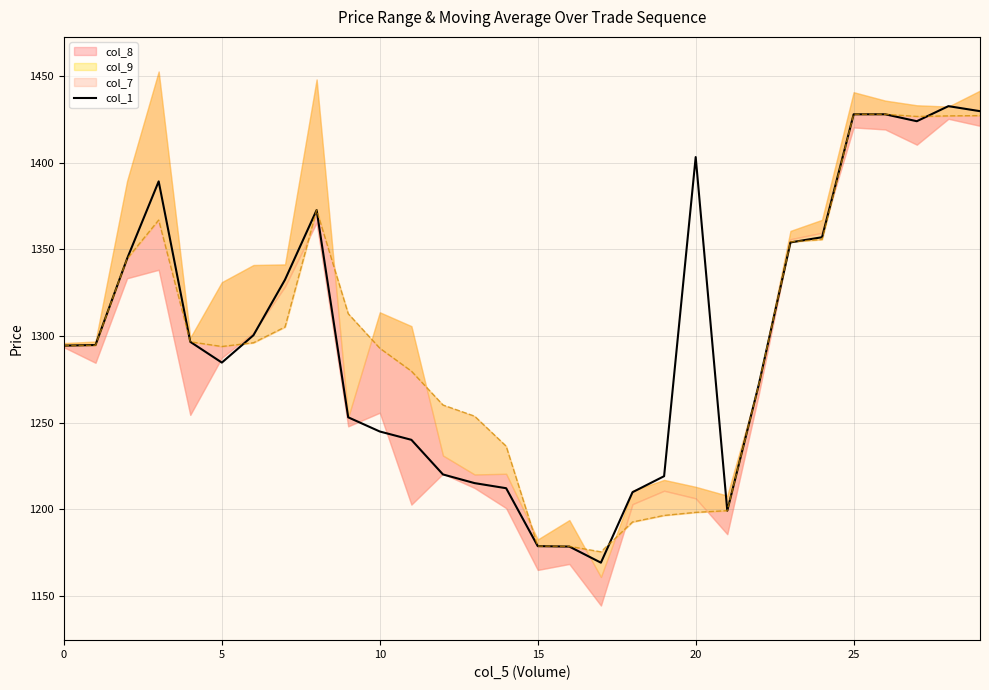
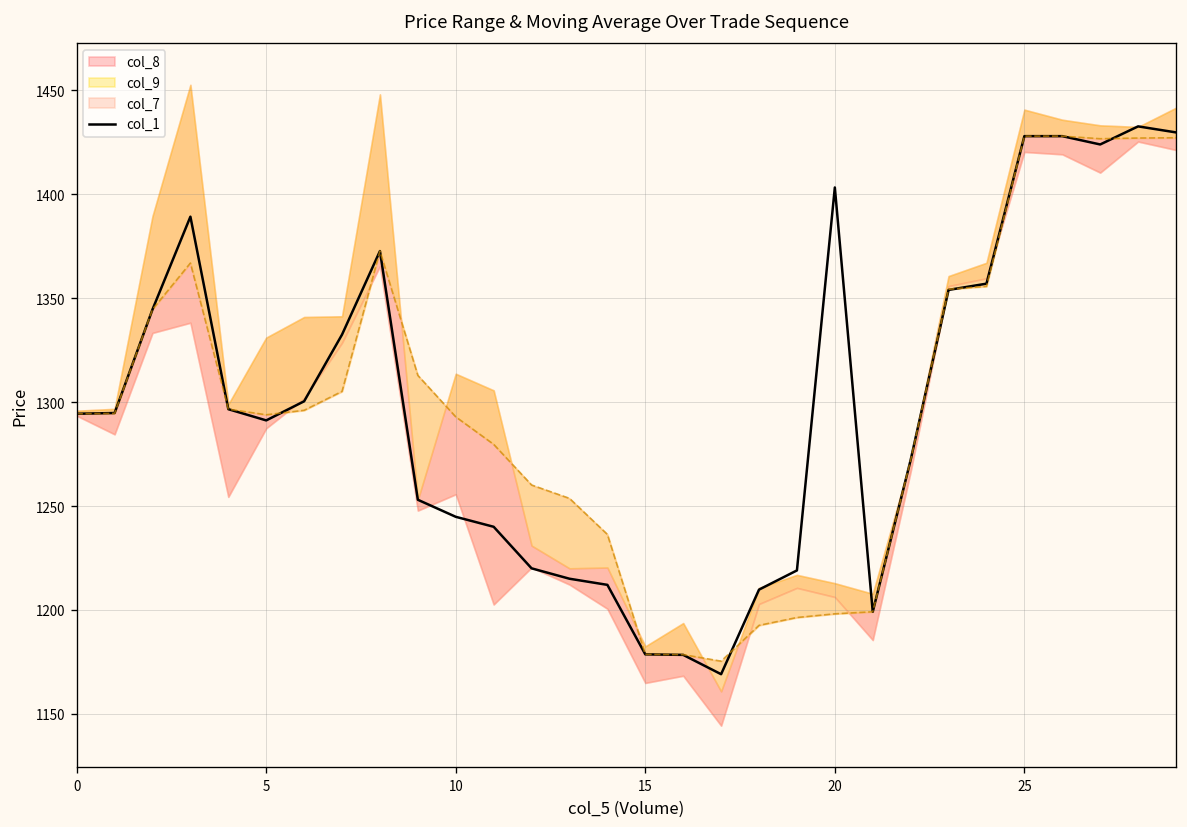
col_1, 5: 1285 -> 1291
